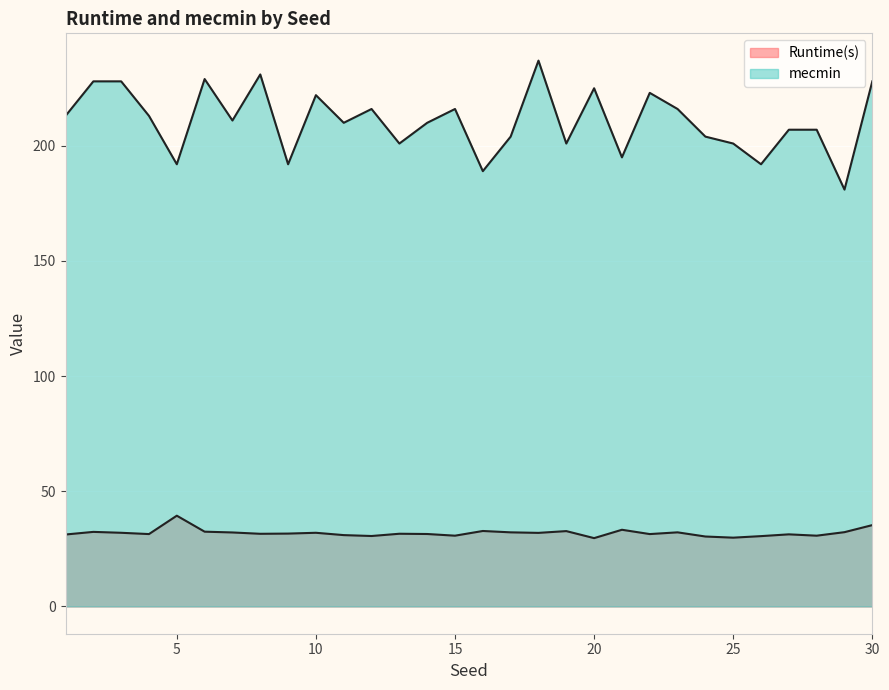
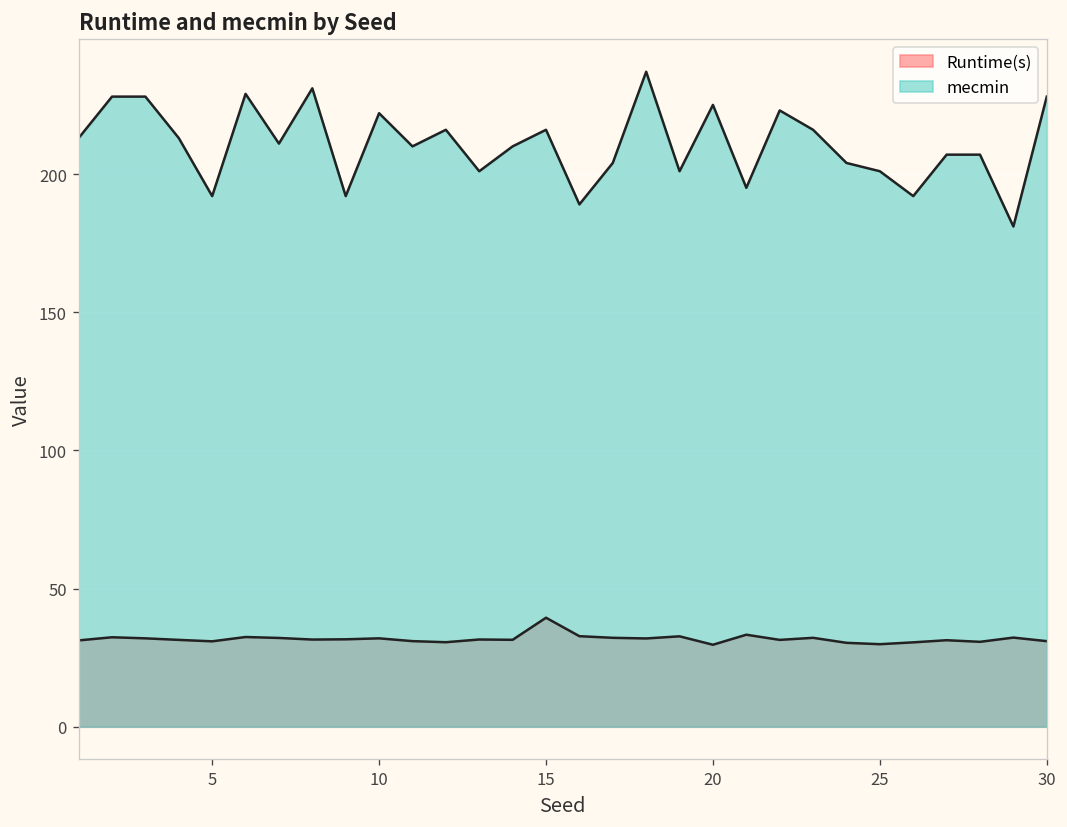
Runtime(s), 5: 39 -> 31
Runtime(s), 15: 31 -> 39
Runtime(s), 30: 35 -> 31
